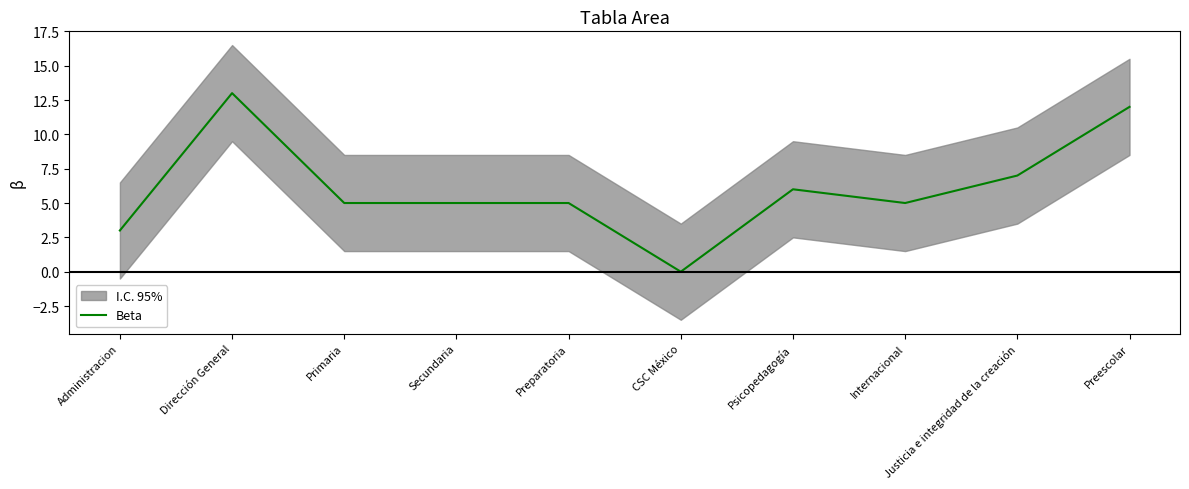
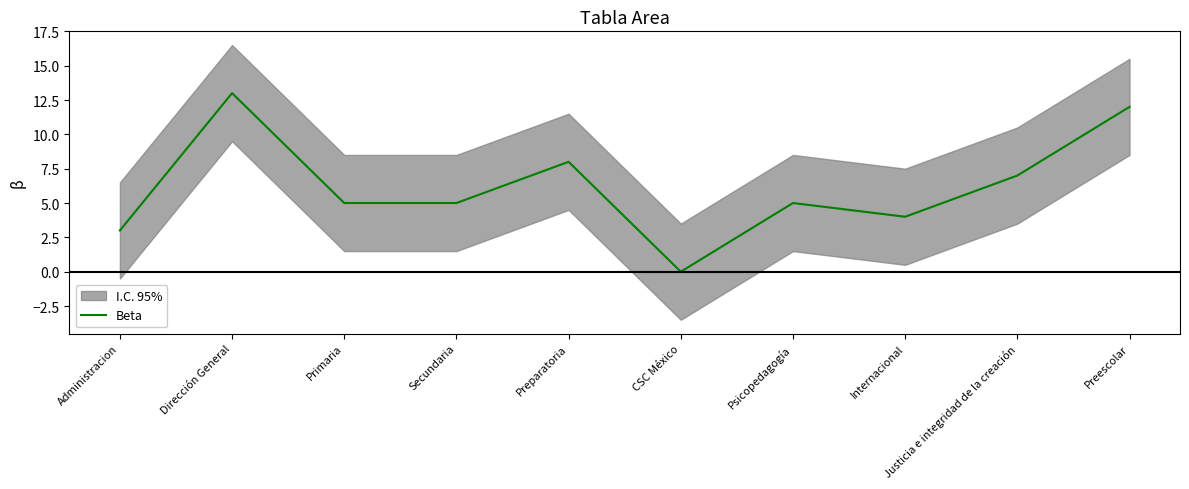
Beta, Preparatoria: 5 -> 8
Beta, Psicopedagogía: 6 -> 5
Beta, Internacional: 5 -> 4
